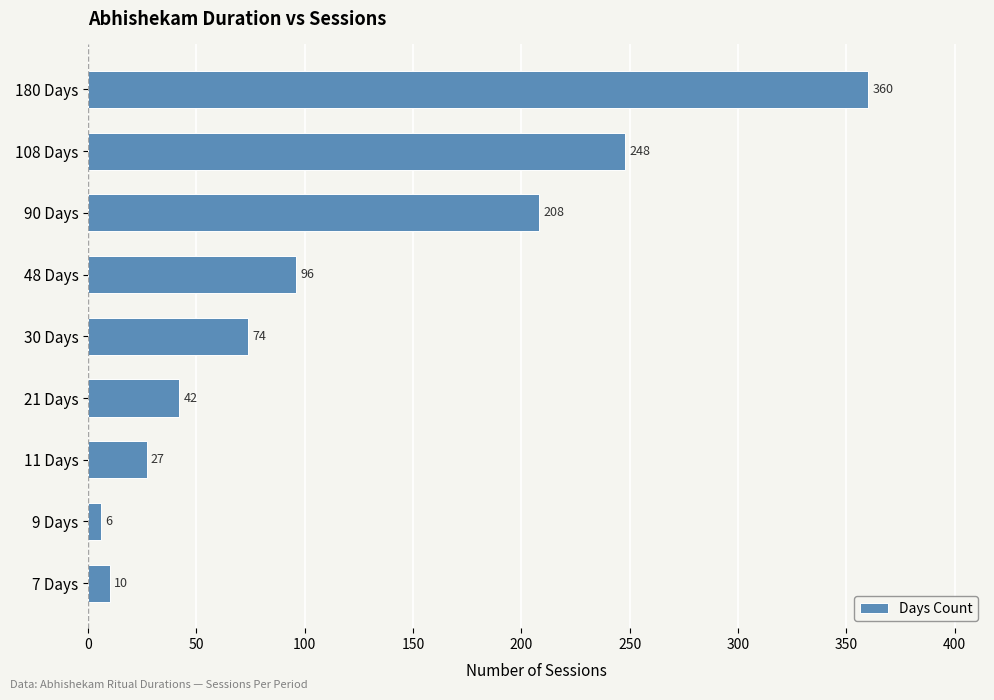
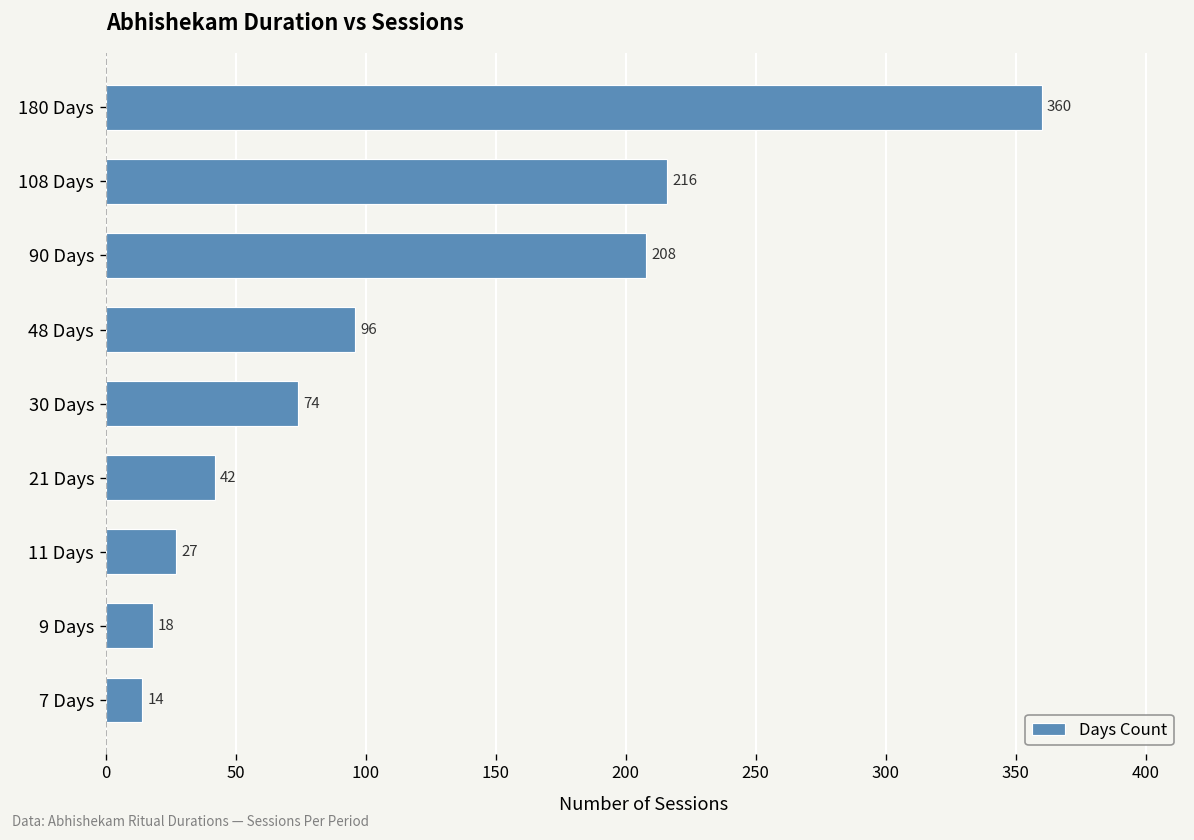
108 Days: 248 -> 216
9 Days: 6 -> 18
7 Days: 10 -> 14
